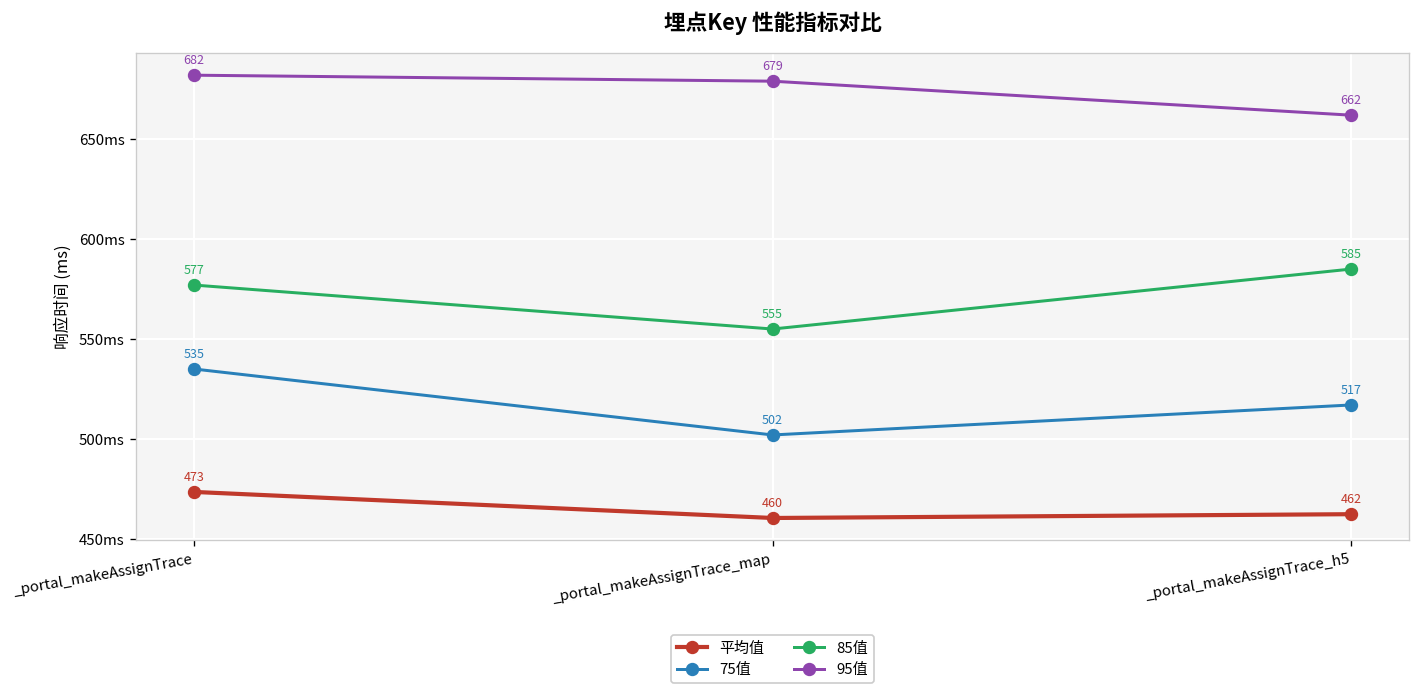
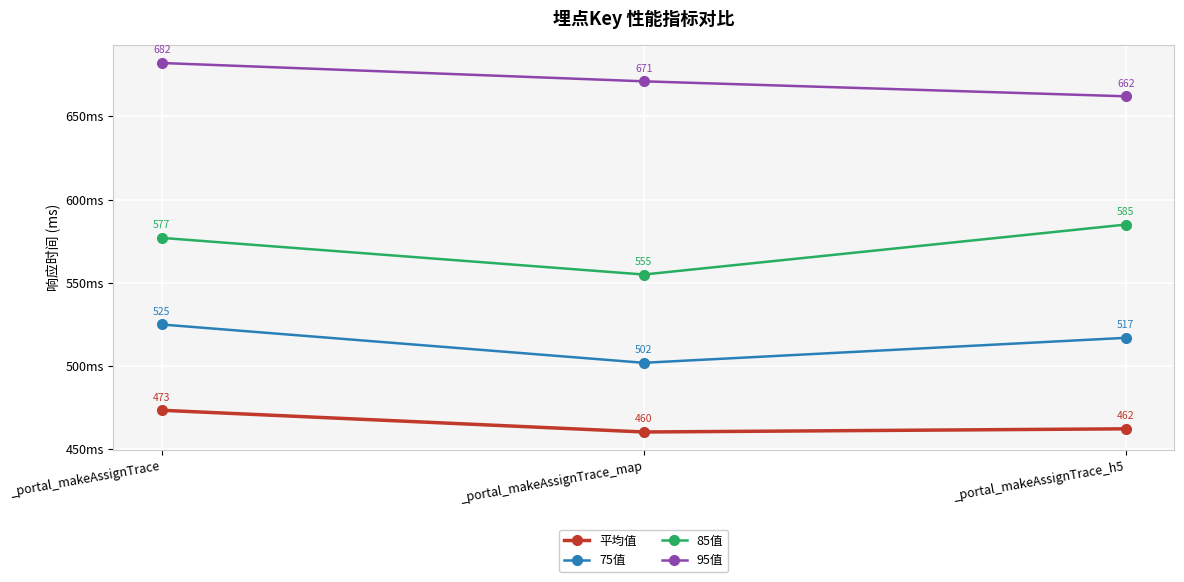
75值, _portal_makeAssignTrace: 535 -> 525
95值, _portal_makeAssignTrace_map: 679 -> 671
